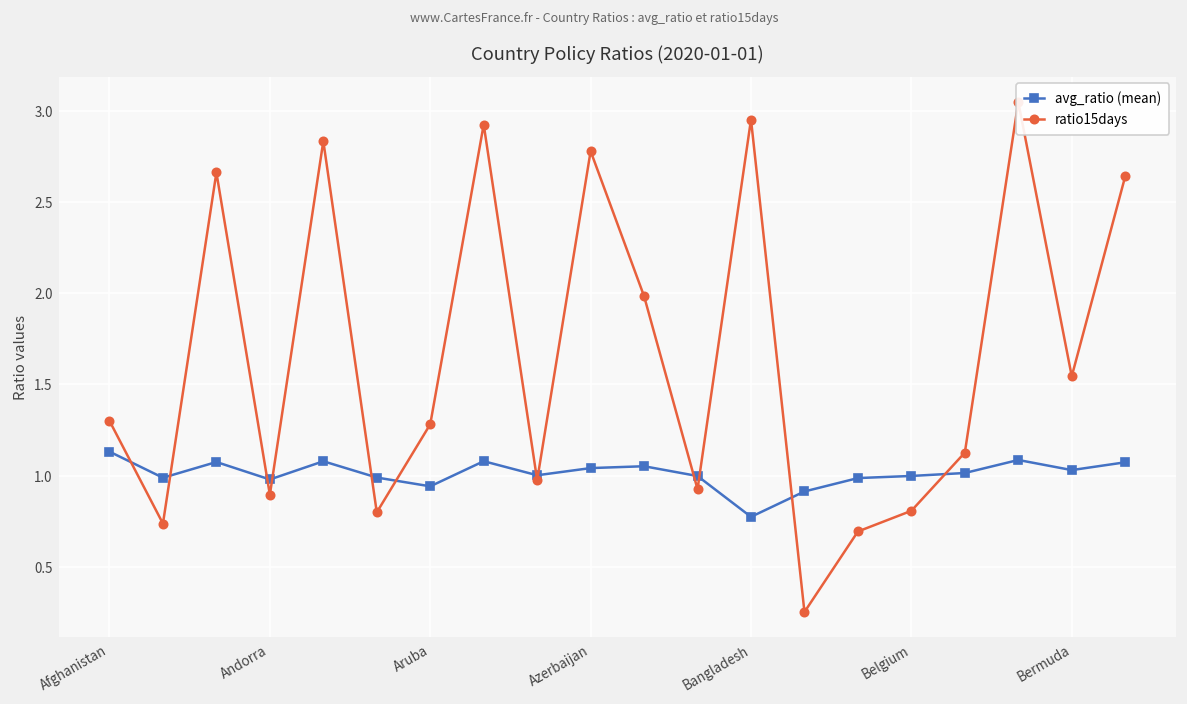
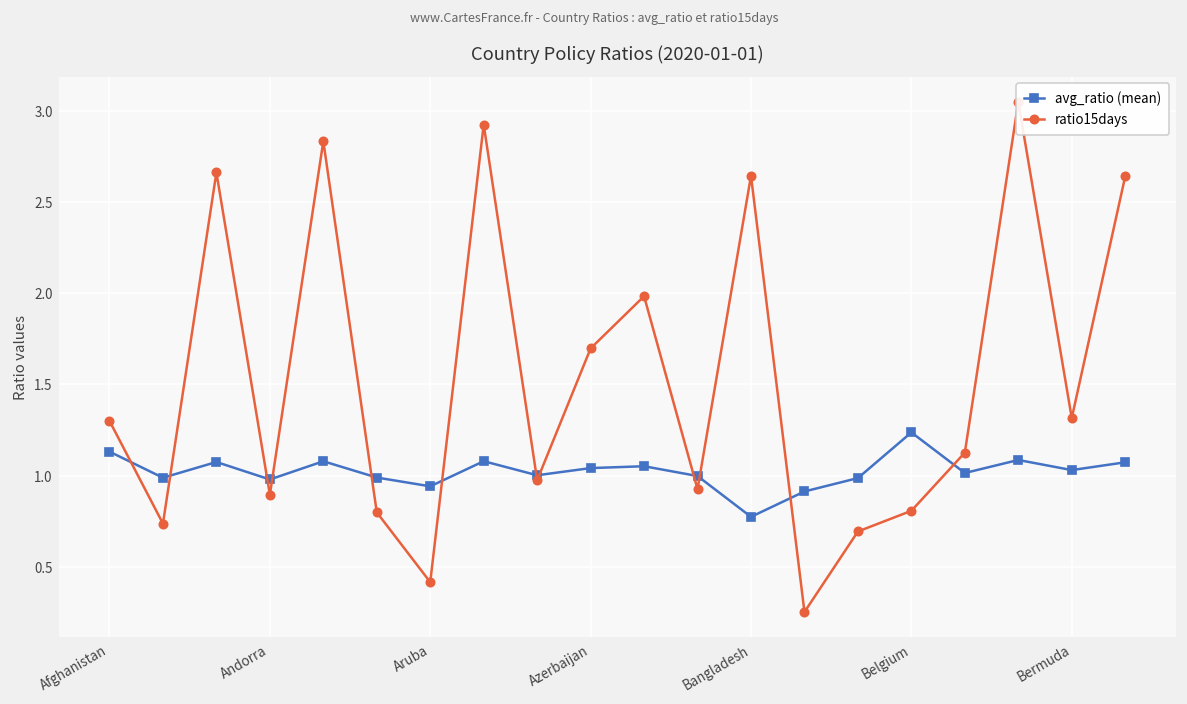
ratio15days, Aruba: 1.28 -> 0.42
ratio15days, Azerbaijan: 2.78 -> 1.70
ratio15days, Bangladesh: 2.95 -> 2.64
avg_ratio (mean), Belgium: 1.00 -> 1.24
ratio15days, Bermuda: 1.54 -> 1.32
